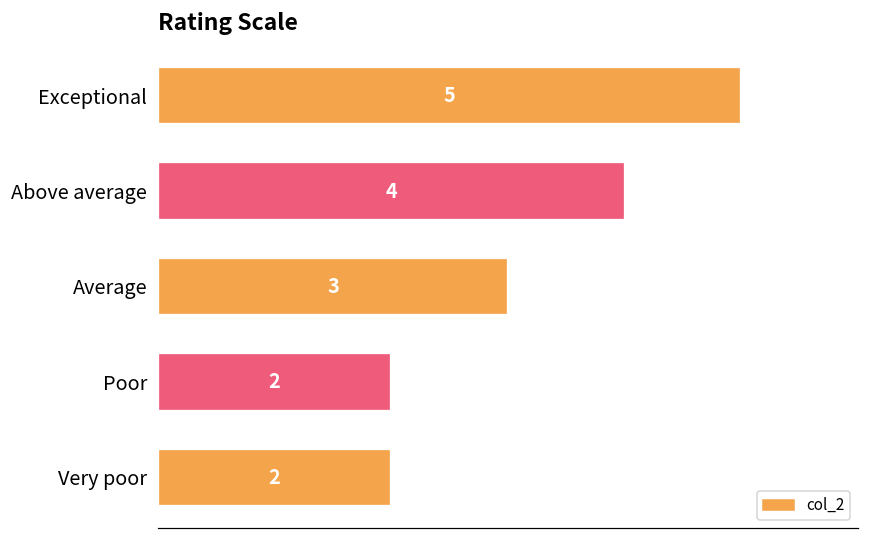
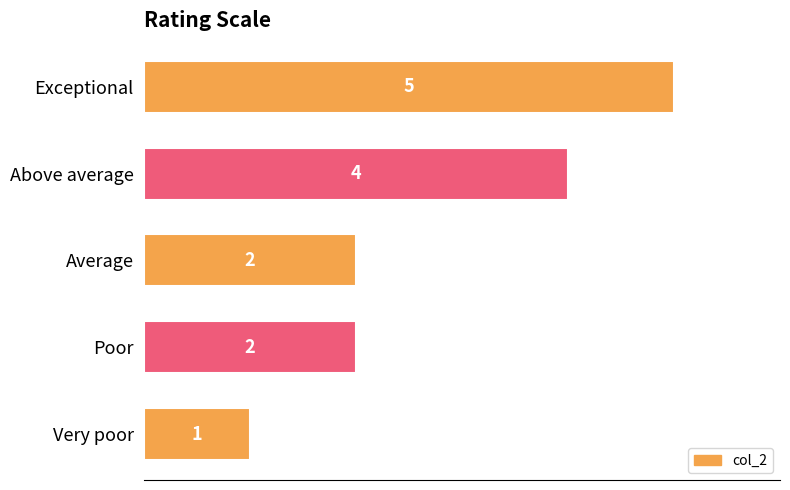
Average: 3 -> 2
Very poor: 2 -> 1
